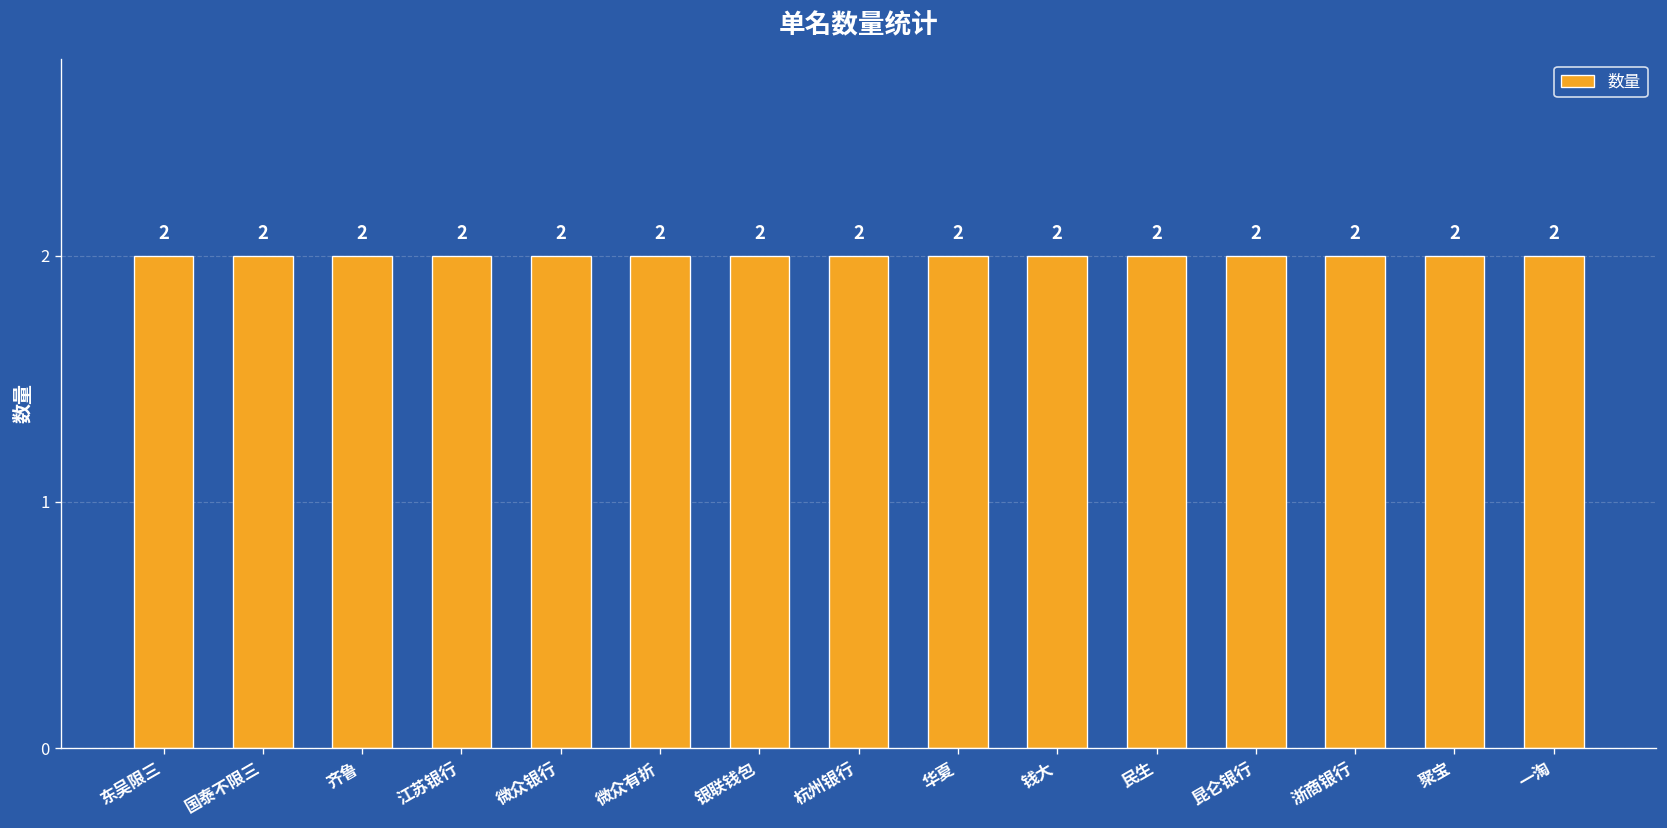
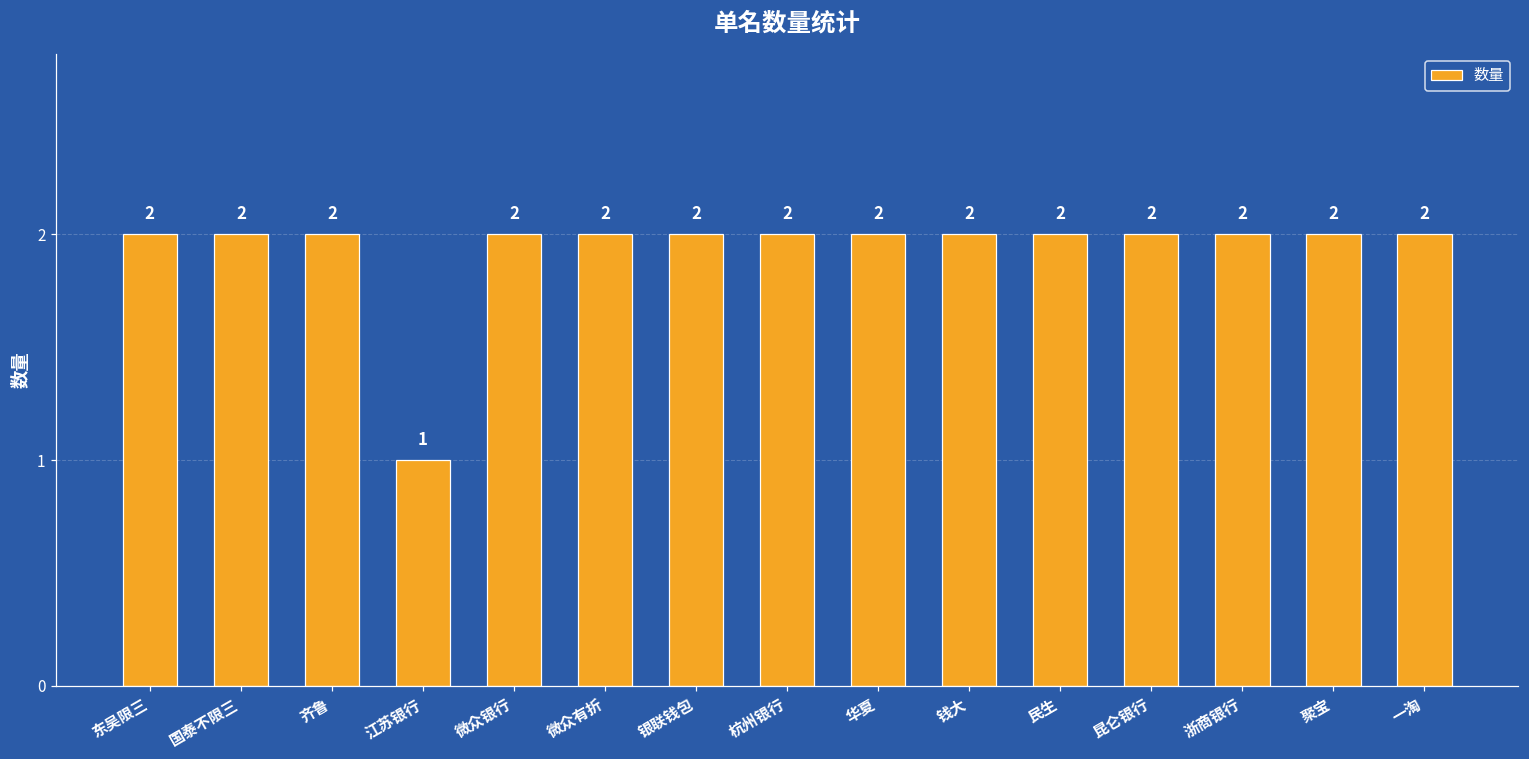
江苏银行: 2 -> 1
